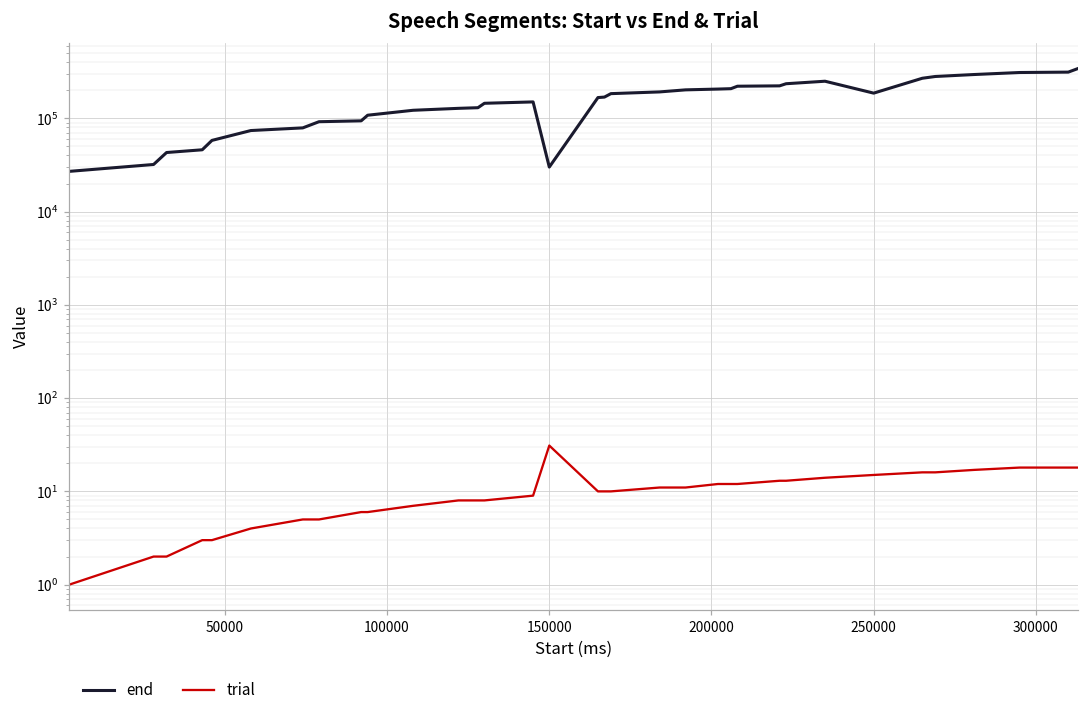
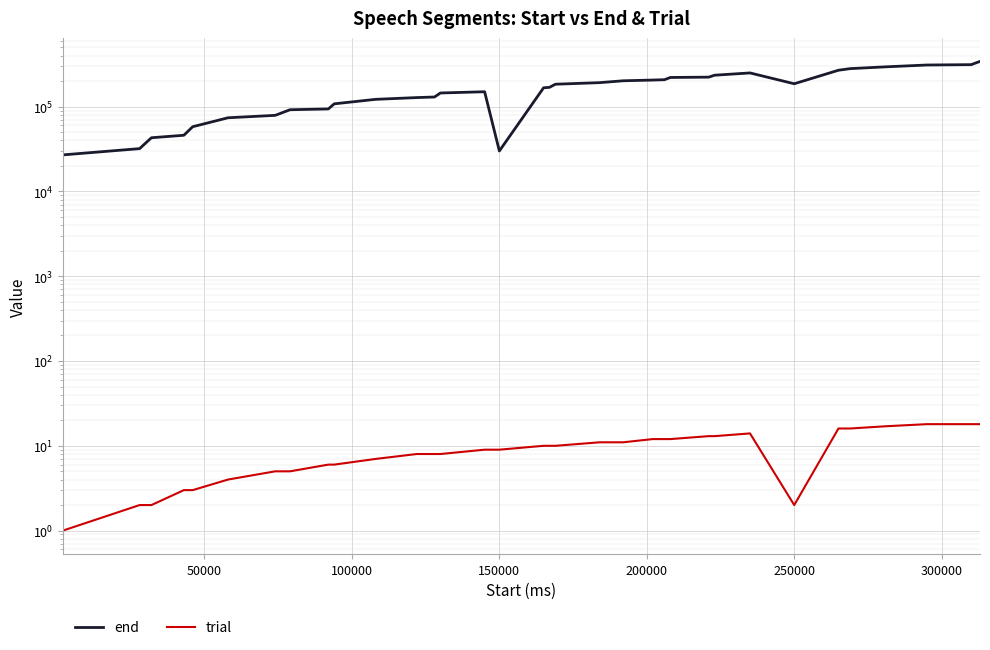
trial, 150000: 31 -> 9
trial, 250000: 15 -> 2
